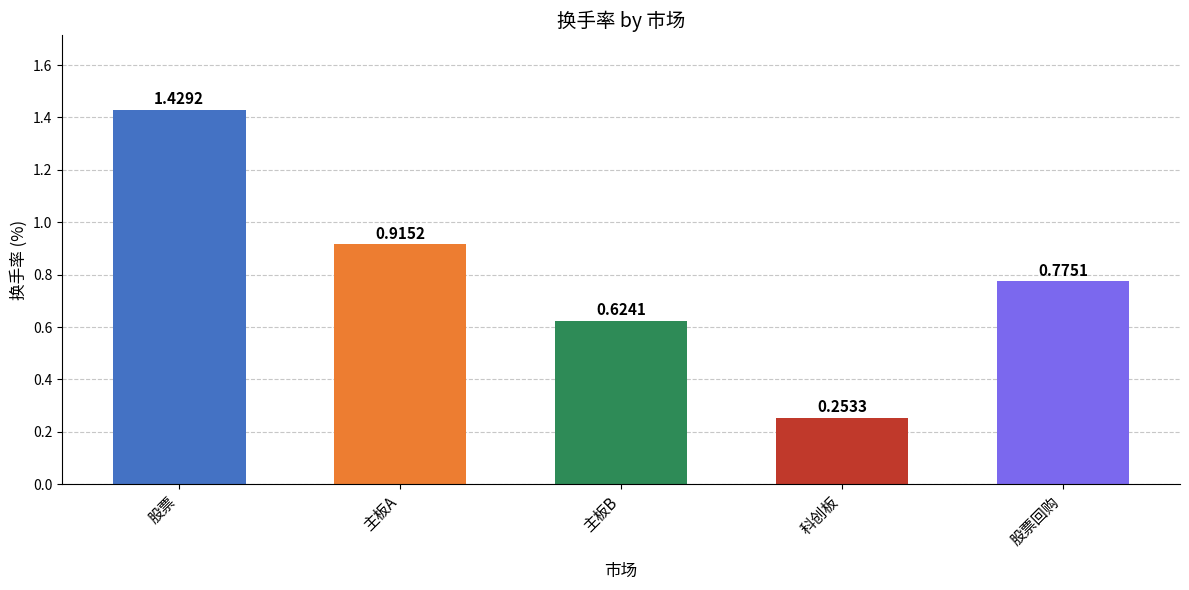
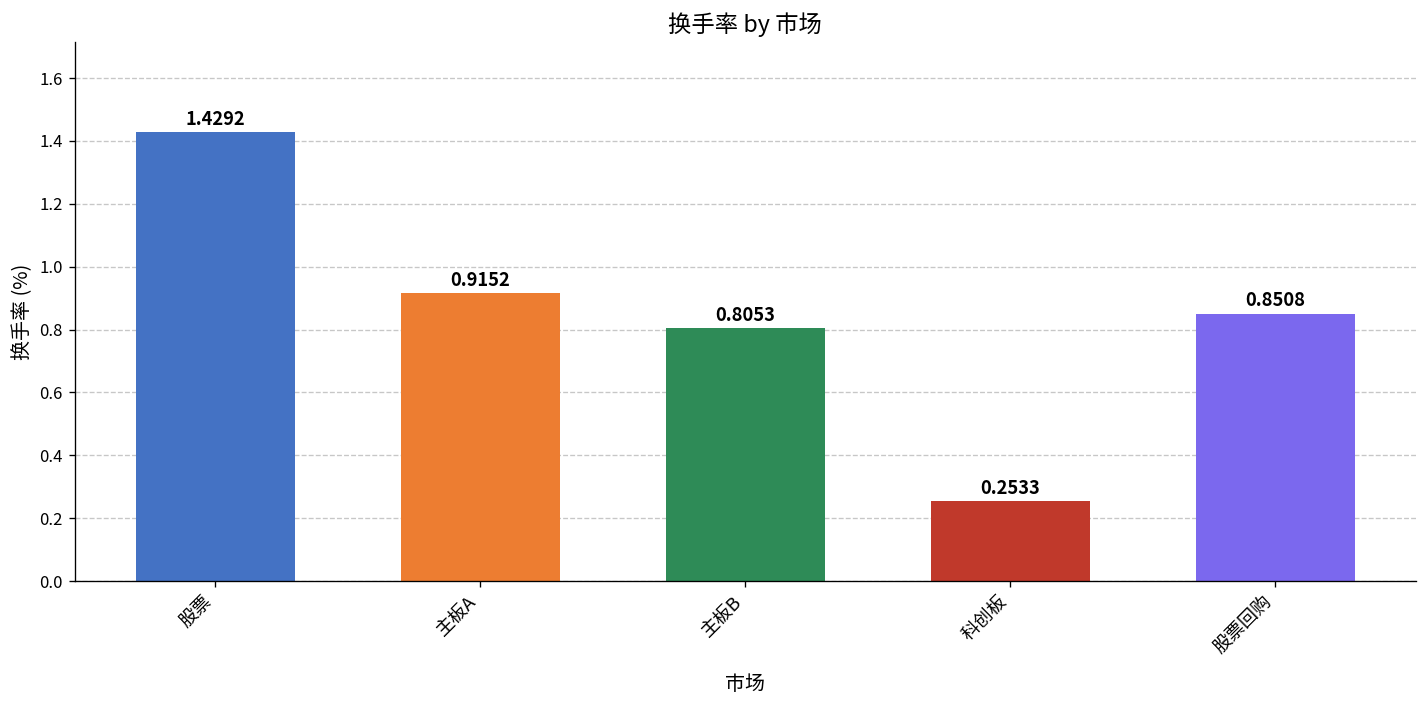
主板B: 0.6241 -> 0.8053
股票回购: 0.7751 -> 0.8508
